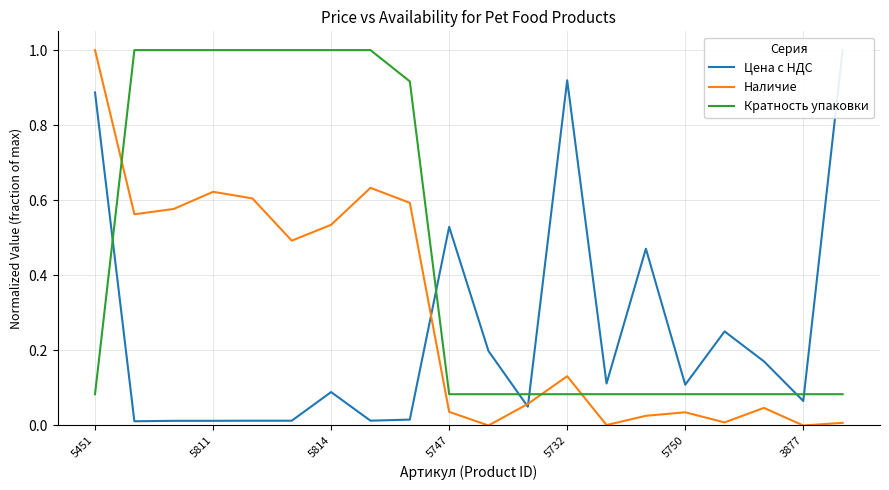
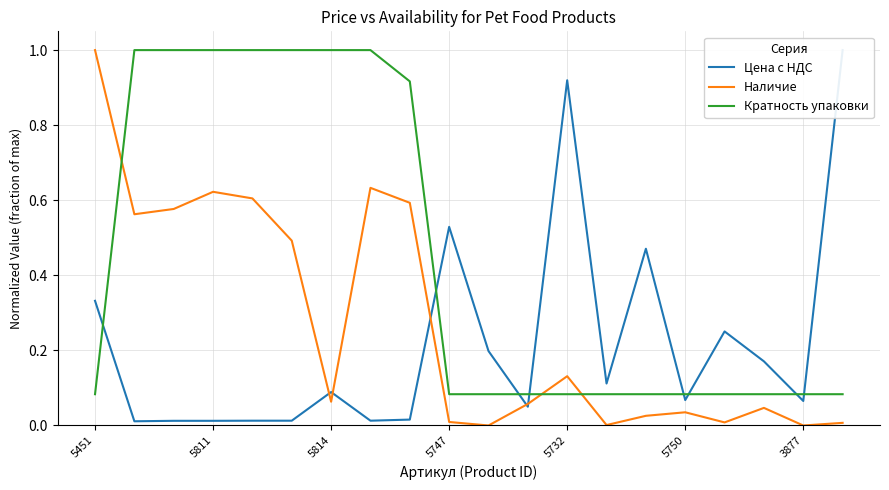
Цена с НДС, 5451: 0.89 -> 0.33
Наличие, 5814: 0.53 -> 0.06
Наличие, 5747: 0.04 -> 0.01
Цена с НДС, 5750: 0.11 -> 0.07
